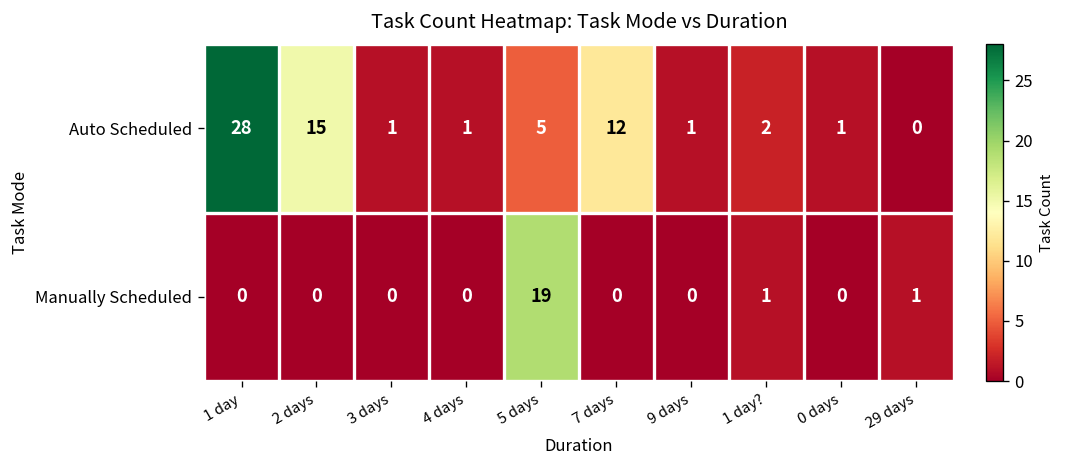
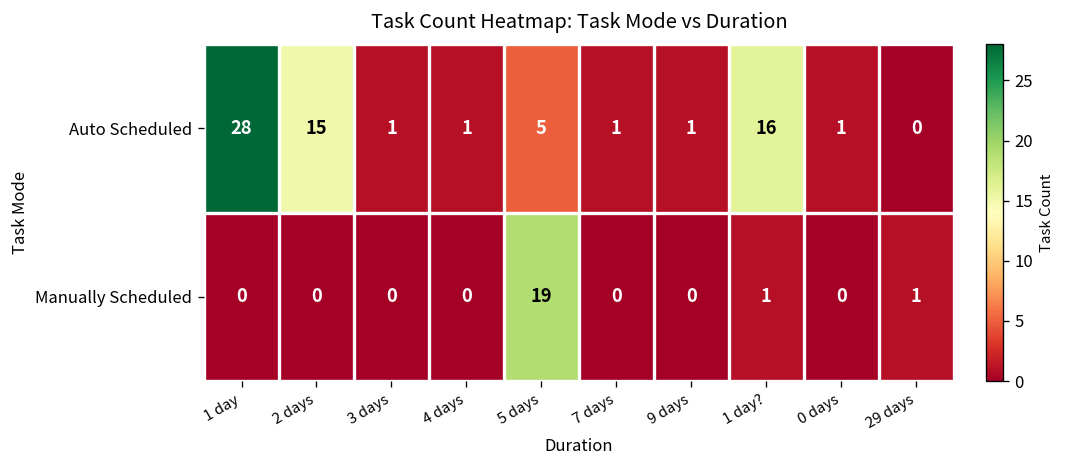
Auto Scheduled, 7 days: 12 -> 1
Auto Scheduled, 1 day?: 2 -> 16
